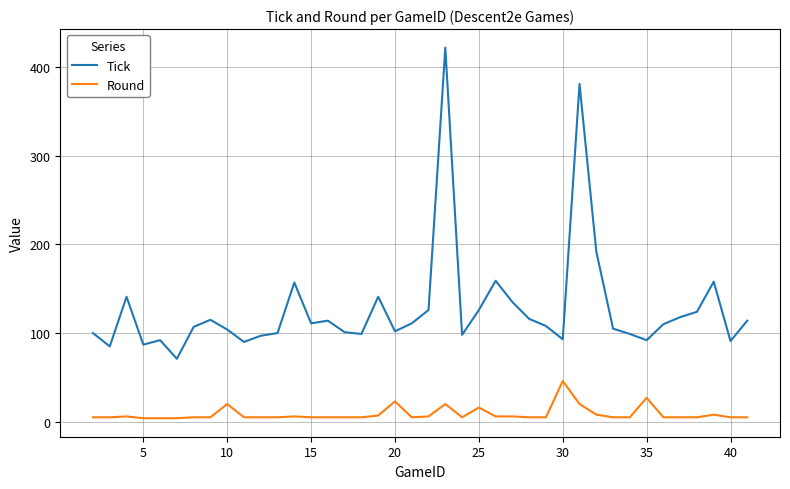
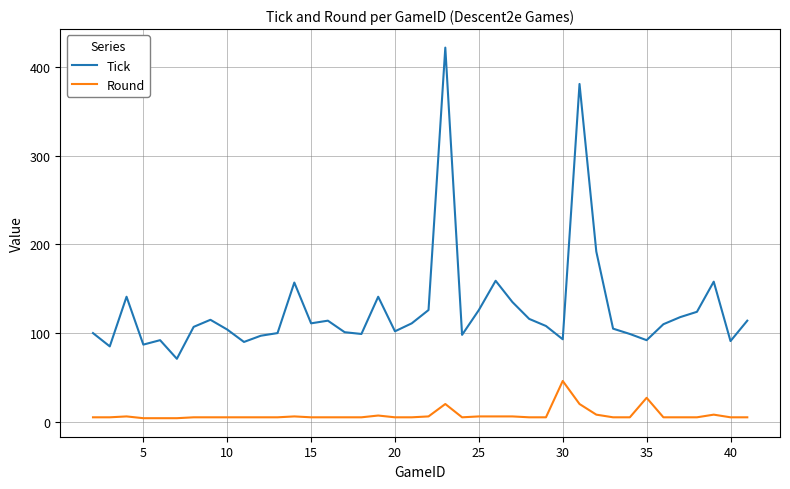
Round, 10: 20 -> 10
Round, 20: 20 -> 10
Round, 25: 20 -> 10
